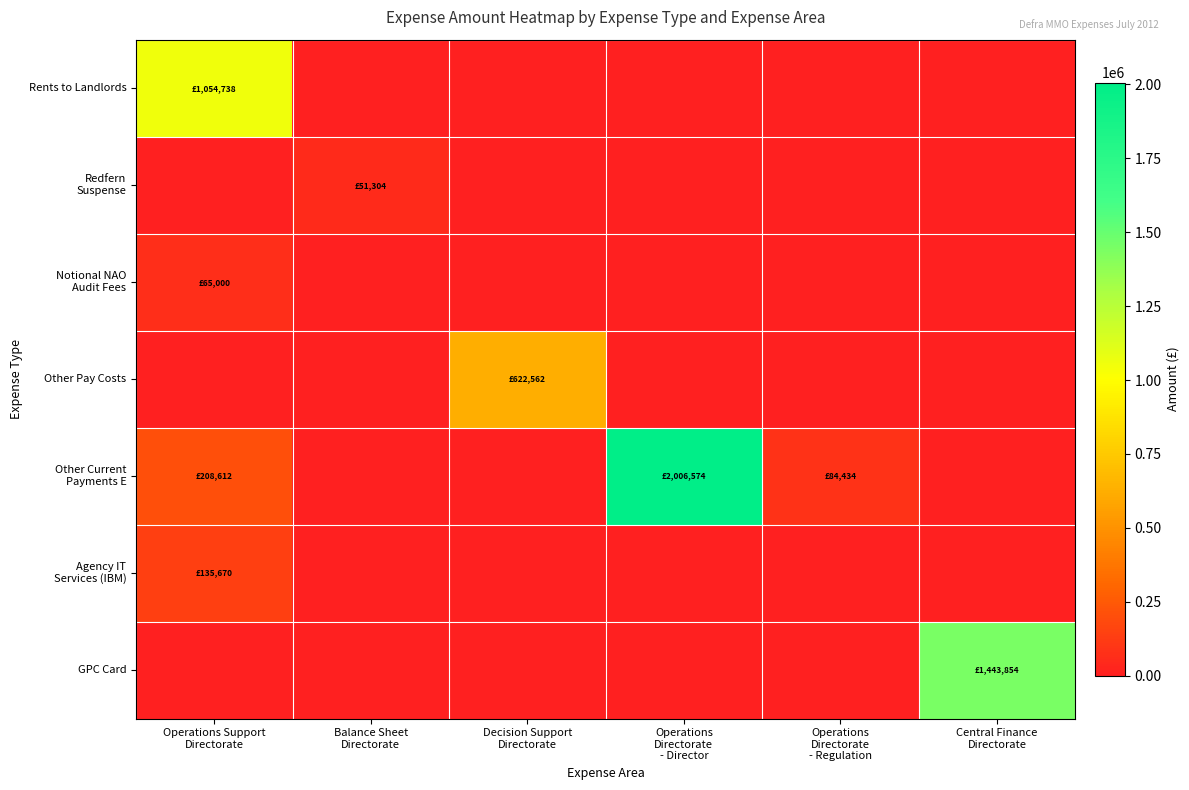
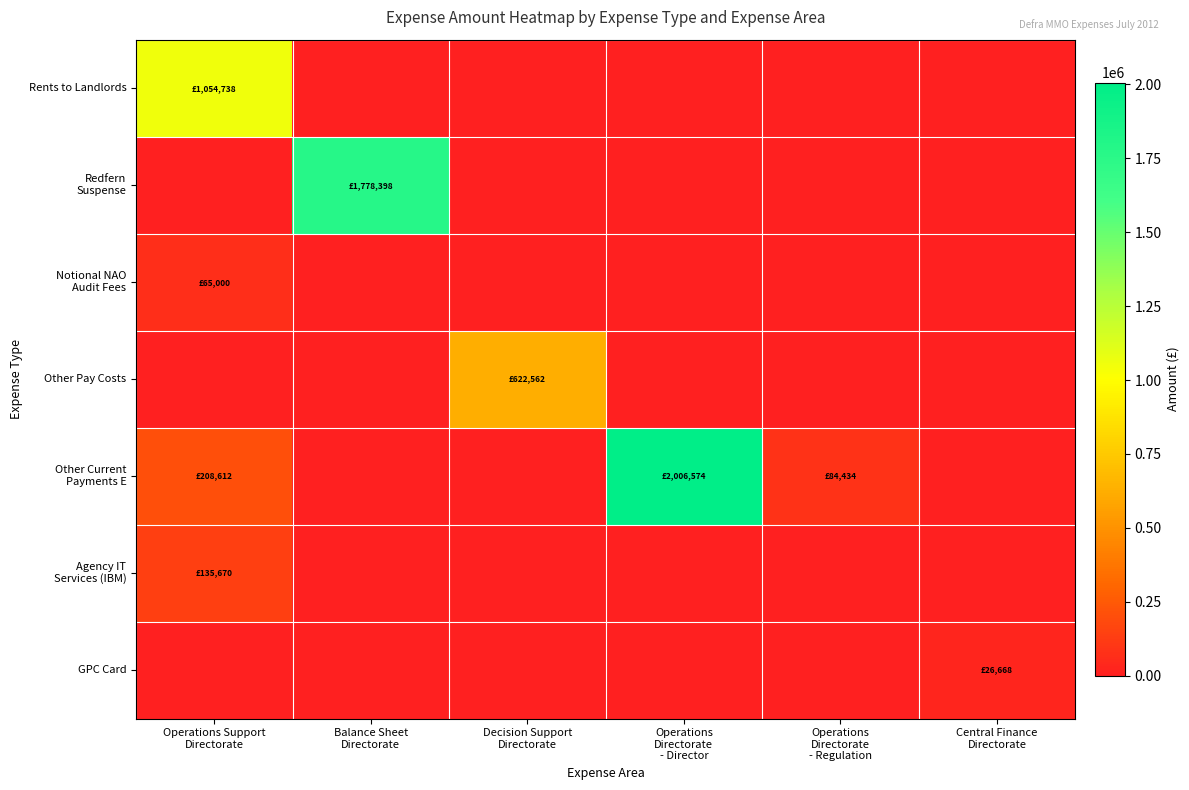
Redfern Suspense, Balance Sheet Directorate: £51,304 -> £1,778,398
GPC Card, Central Finance Directorate: £1,443,854 -> £26,668
